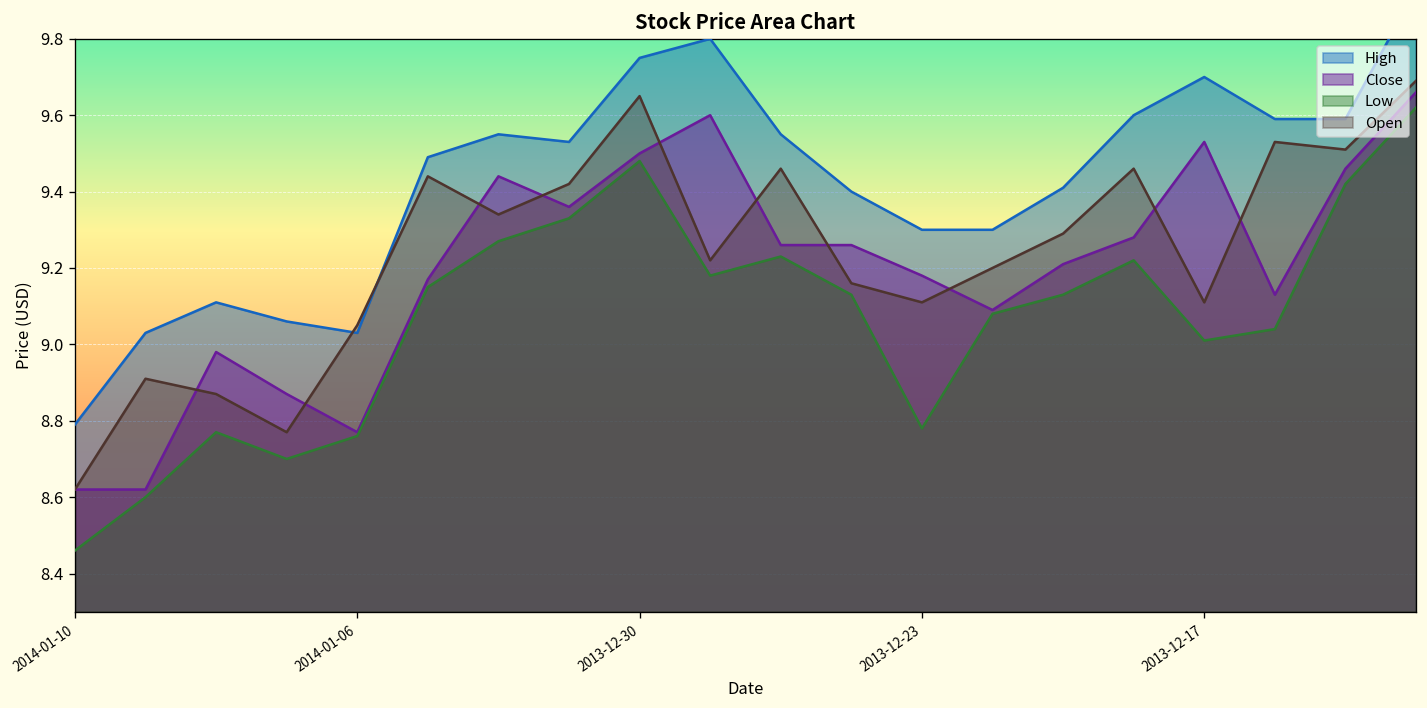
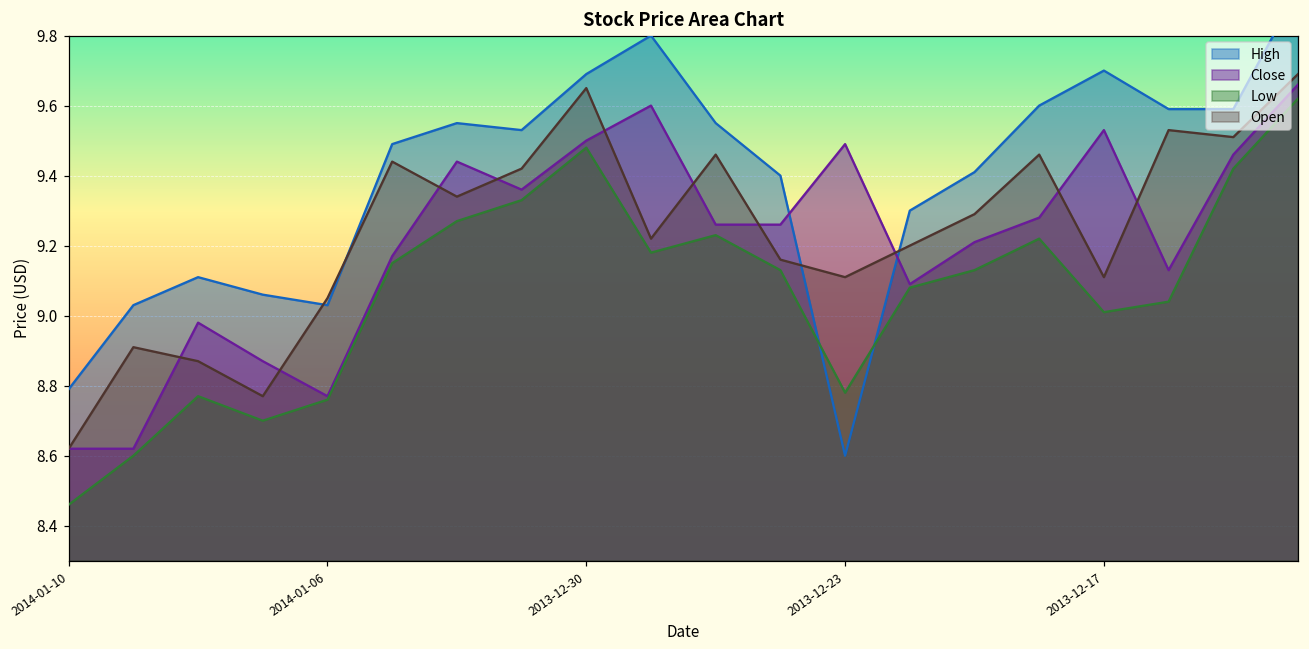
High, 2013-12-30: 9.75 -> 9.69
High, 2013-12-23: 9.3 -> 8.6
Close, 2013-12-23: 9.18 -> 9.49
